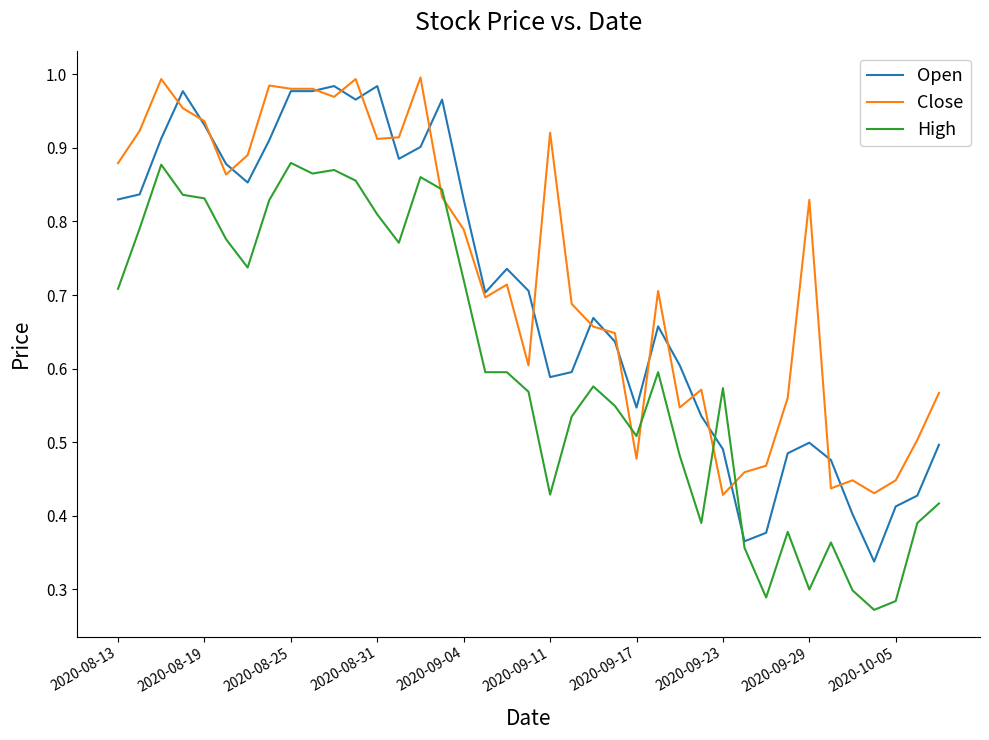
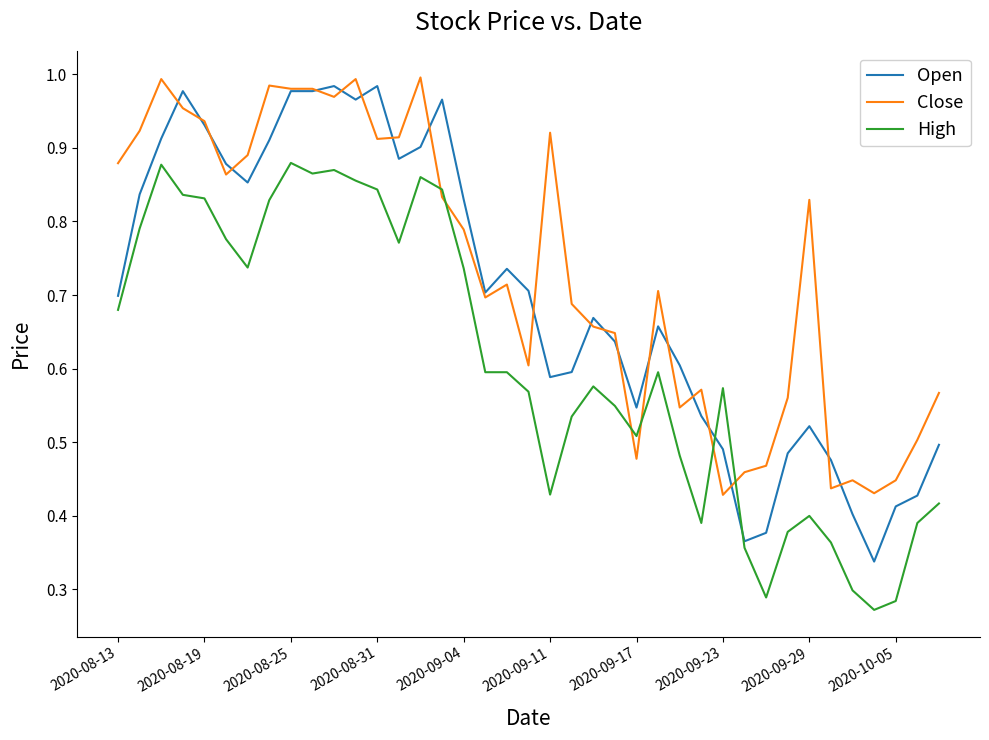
Open, 2020-08-13: 0.83 -> 0.70
High, 2020-08-13: 0.71 -> 0.68
High, 2020-08-31: 0.81 -> 0.84
High, 2020-09-04: 0.72 -> 0.74
Open, 2020-09-29: 0.50 -> 0.52
High, 2020-09-29: 0.3 -> 0.4
